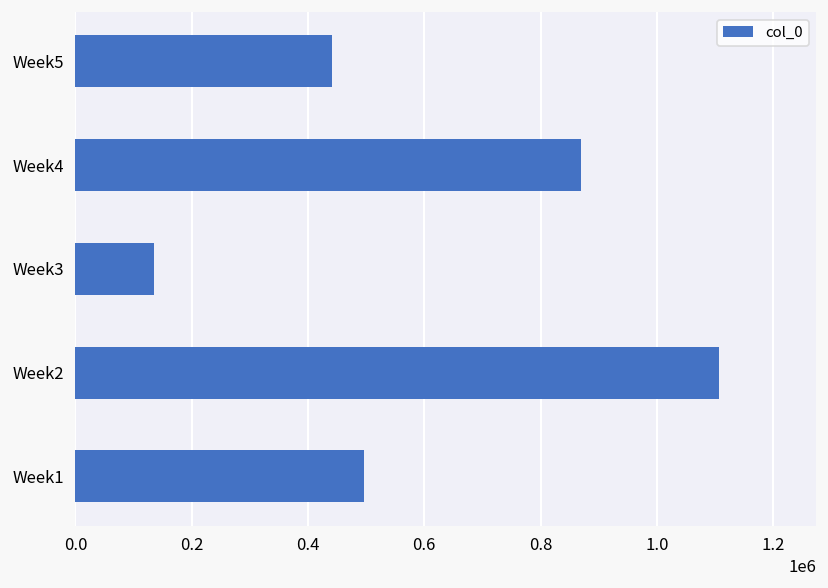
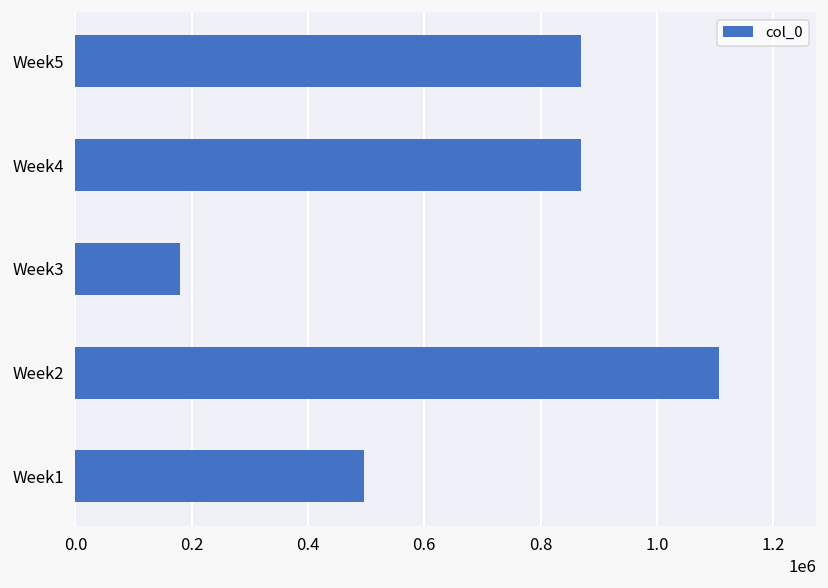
Week5: 440000 -> 870000
Week3: 130000 -> 180000
